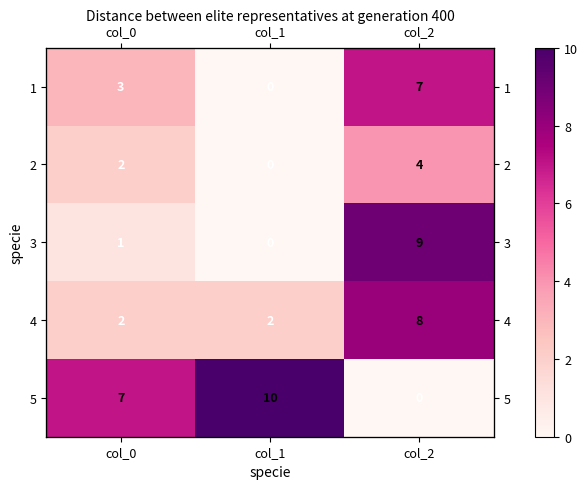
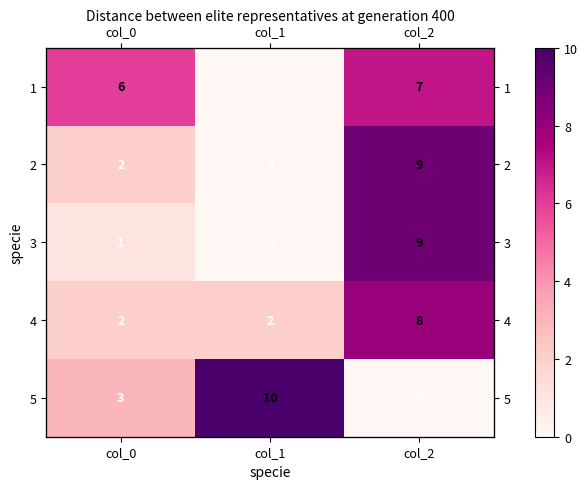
1, col_0: 3 -> 6
2, col_2: 4 -> 9
5, col_0: 7 -> 3
